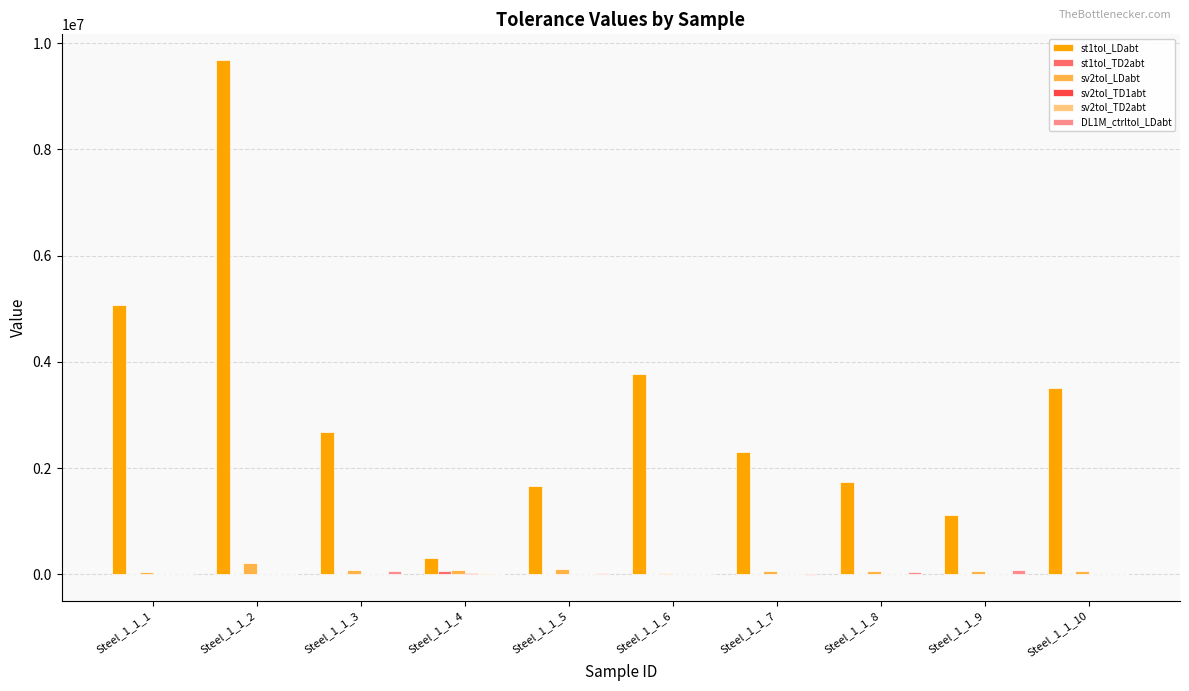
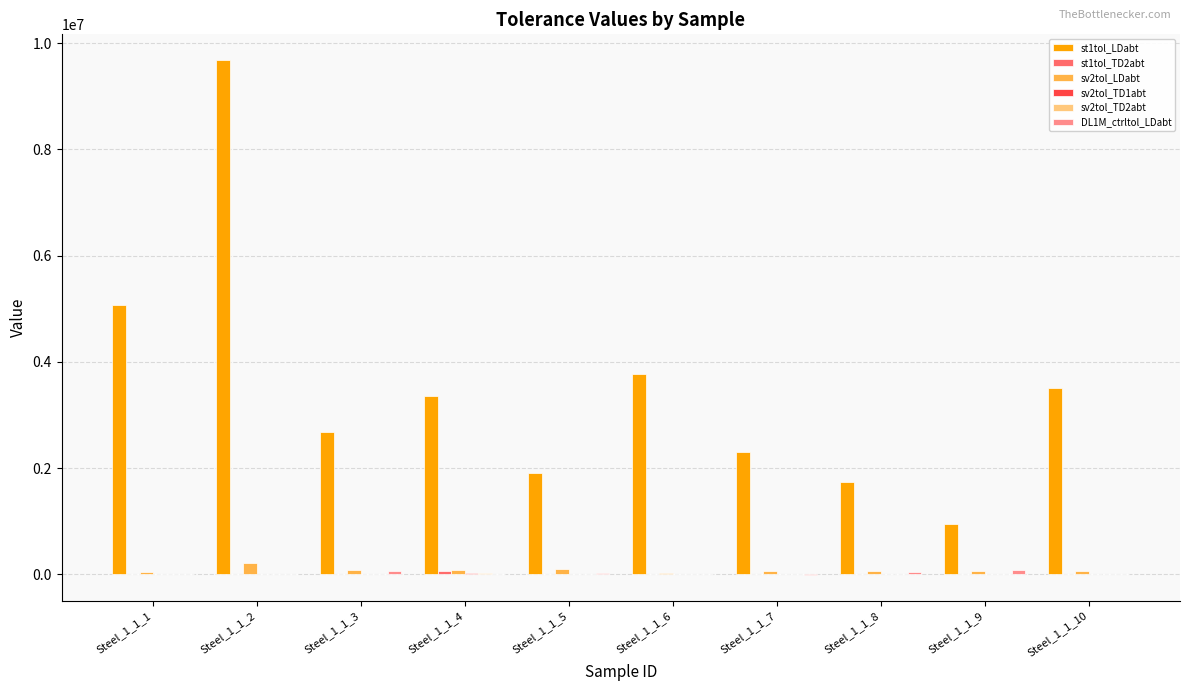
st1tol_LDabt, Steel_1_1_4: 300000 -> 3400000
st1tol_LDabt, Steel_1_1_5: 1700000 -> 1900000
st1tol_LDabt, Steel_1_1_9: 1100000 -> 1000000
